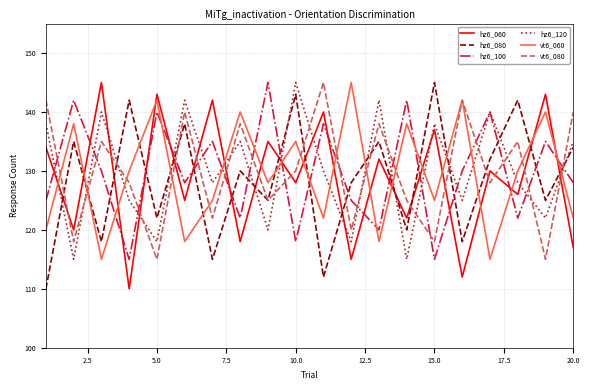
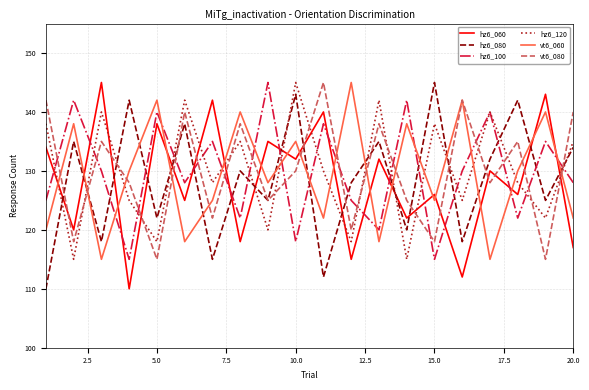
hz6_060, 5.0: 143 -> 138
hz6_060, 10.0: 128 -> 132
hz6_060, 15.0: 137 -> 126
